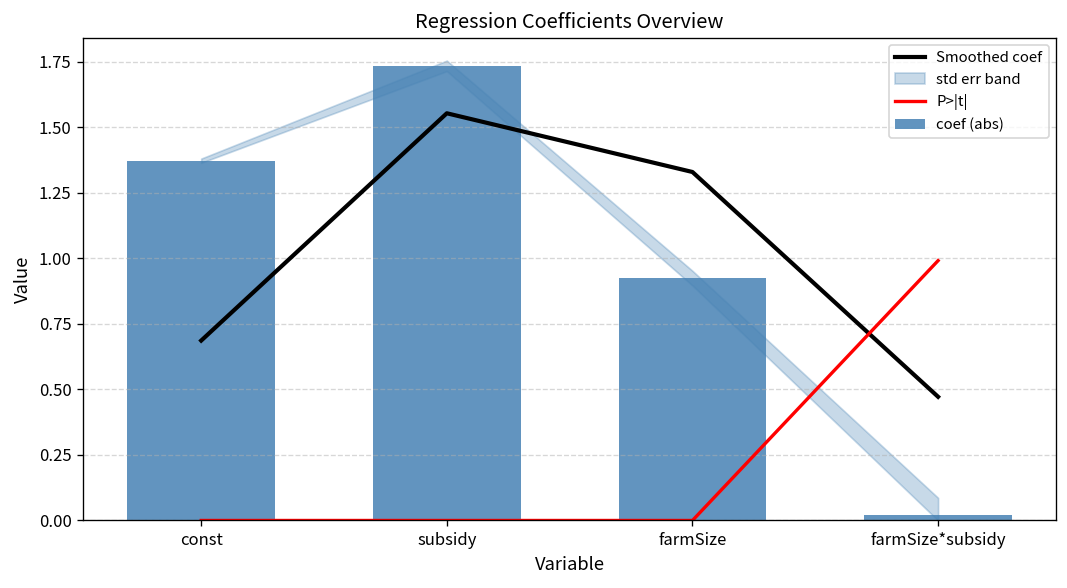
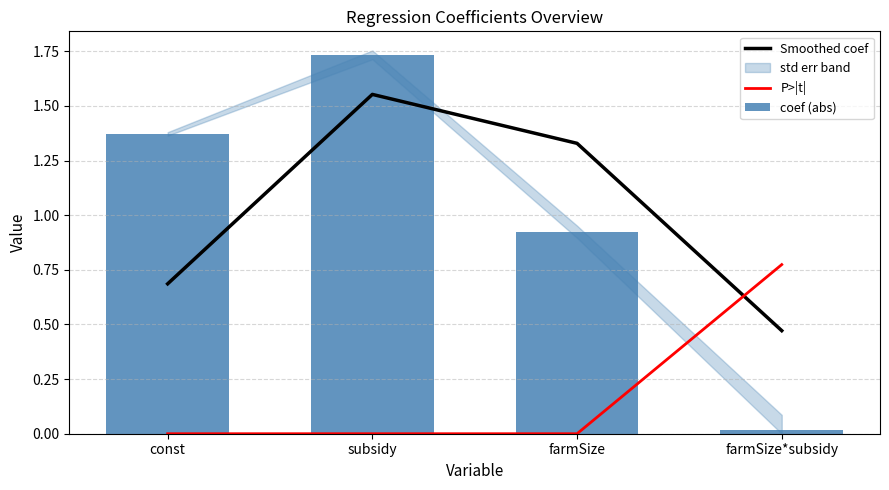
P>|t|, farmSize*subsidy: 0.99 -> 0.77
